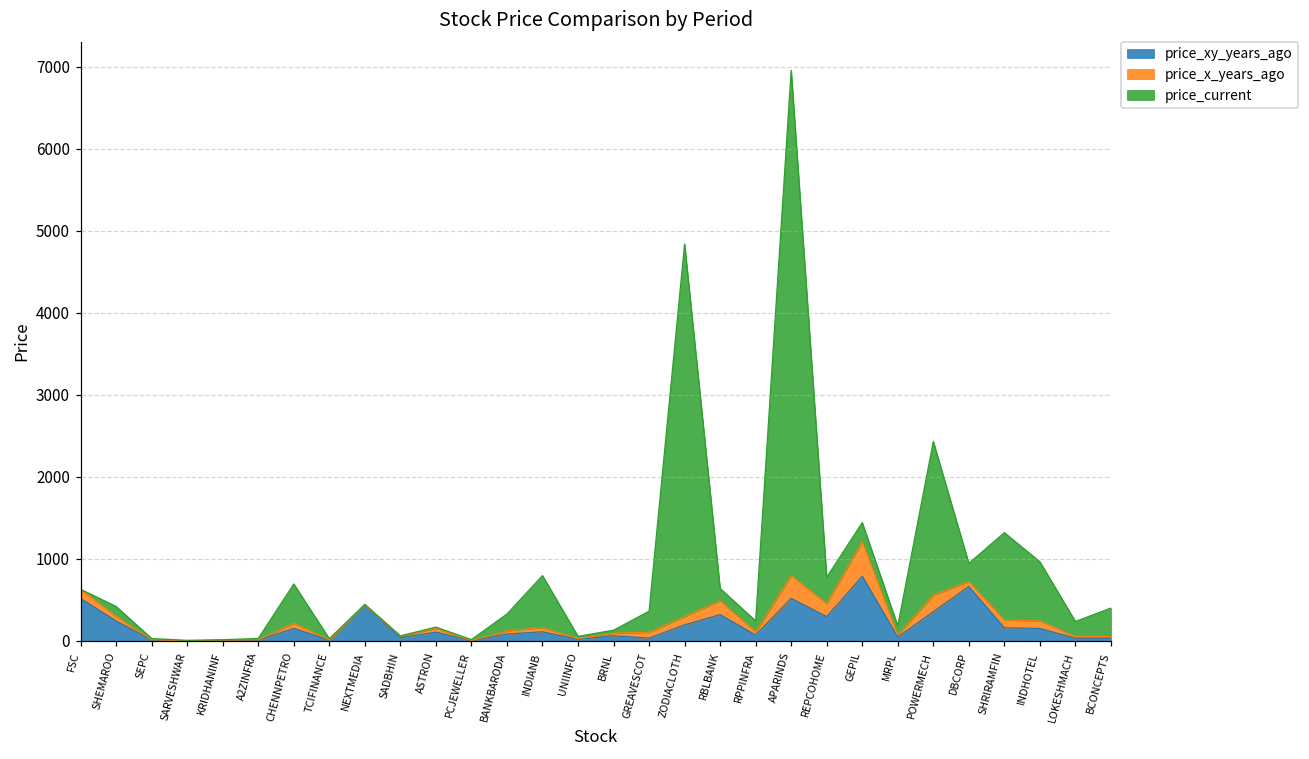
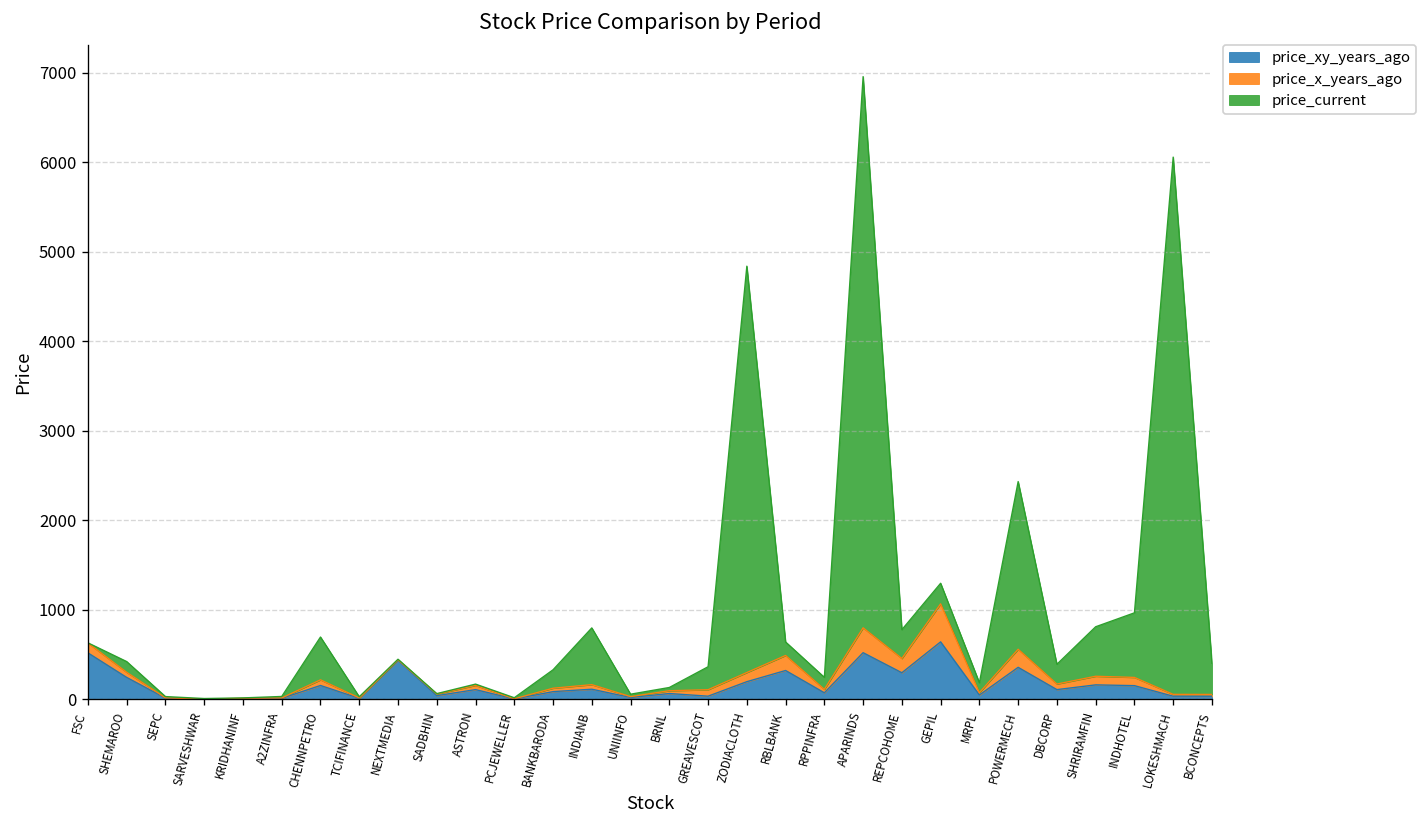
price_xy_years_ago, GEPIL: 800 -> 600
price_xy_years_ago, DBCORP: 700 -> 100
price_current, SHRIRAMFIN: 1100 -> 600
price_current, LOKESHMACH: 200 -> 6000
